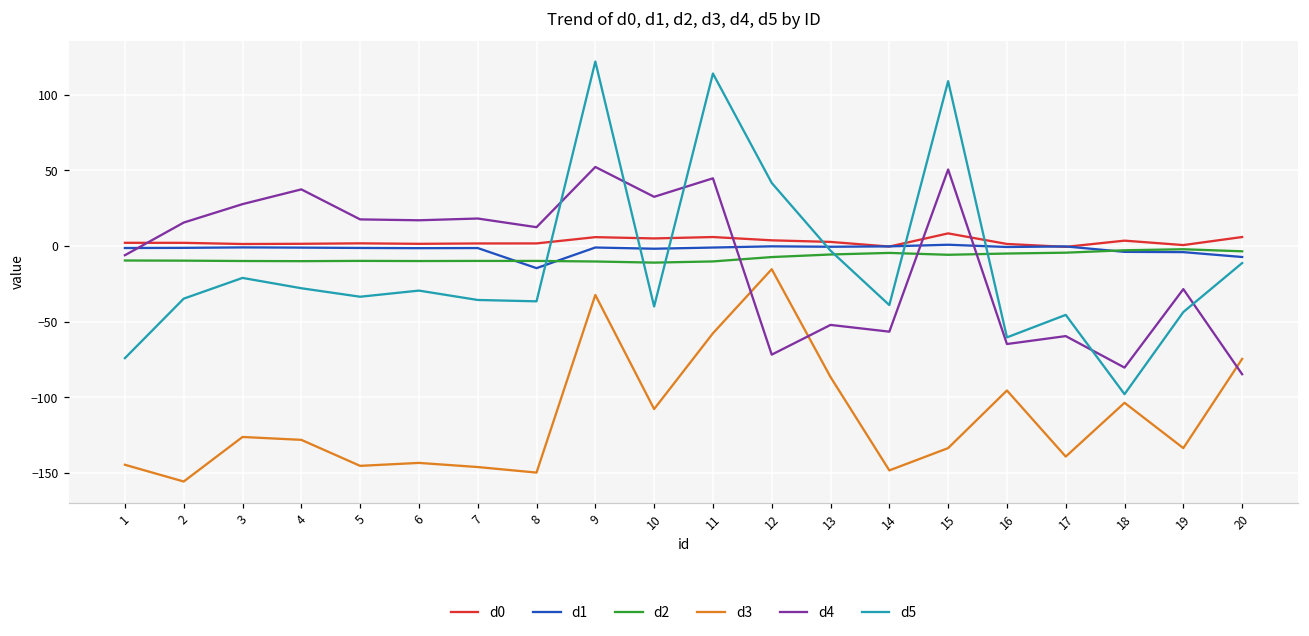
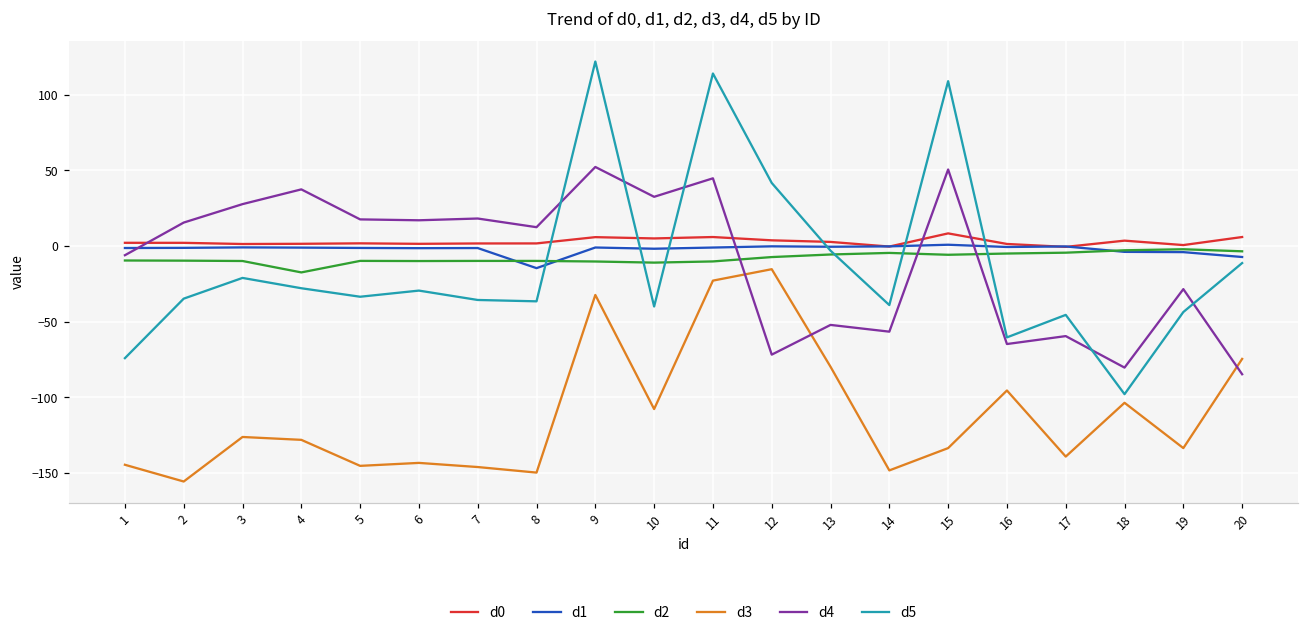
d2, 4: -10 -> -17
d3, 11: -58 -> -23
d3, 13: -87 -> -80
